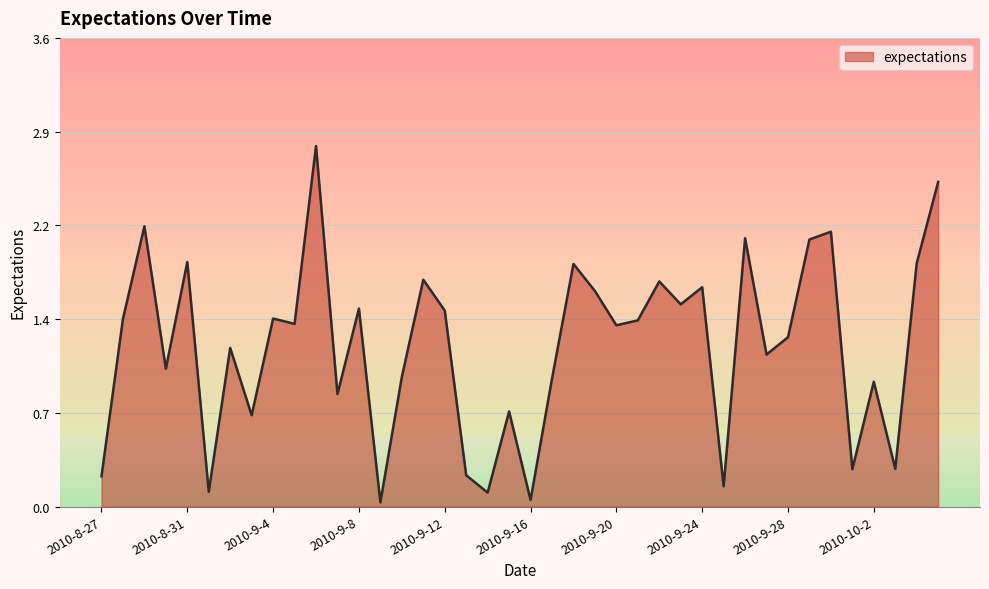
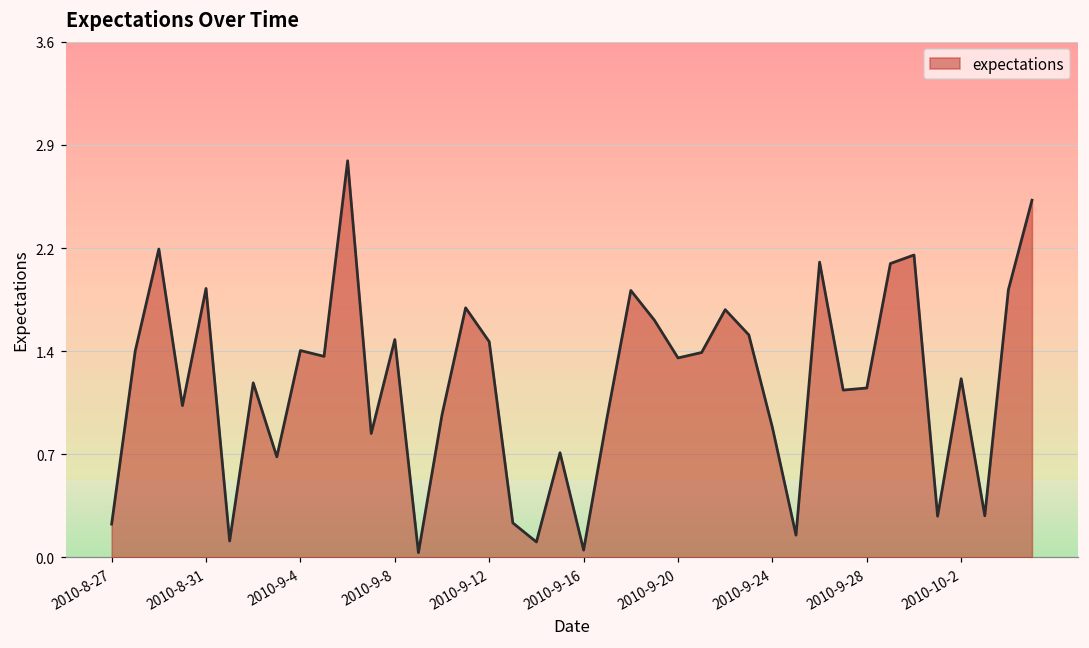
2010-9-24: 1.70 -> 0.91
2010-9-28: 1.31 -> 1.19
2010-10-2: 0.96 -> 1.26
